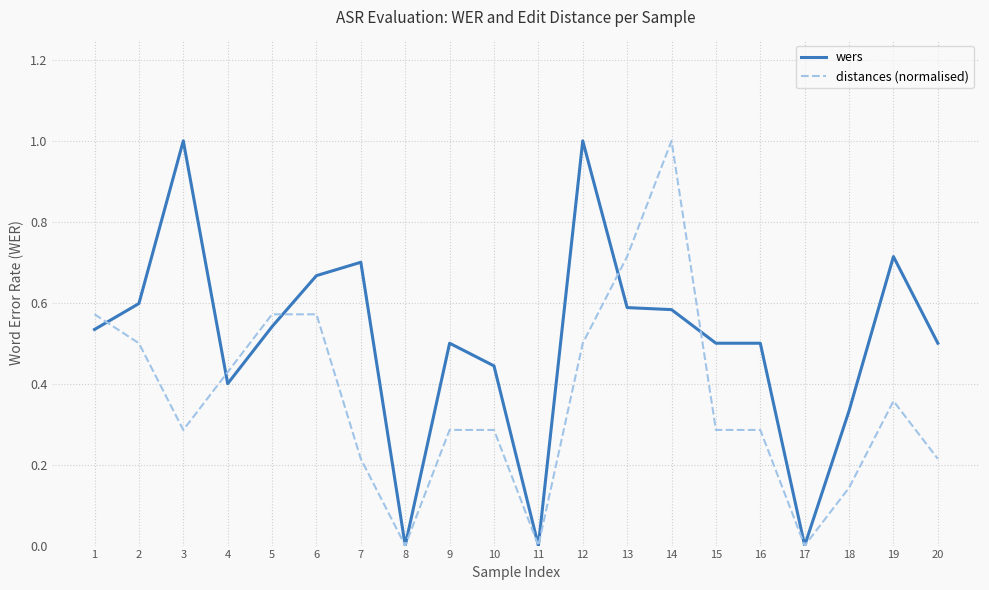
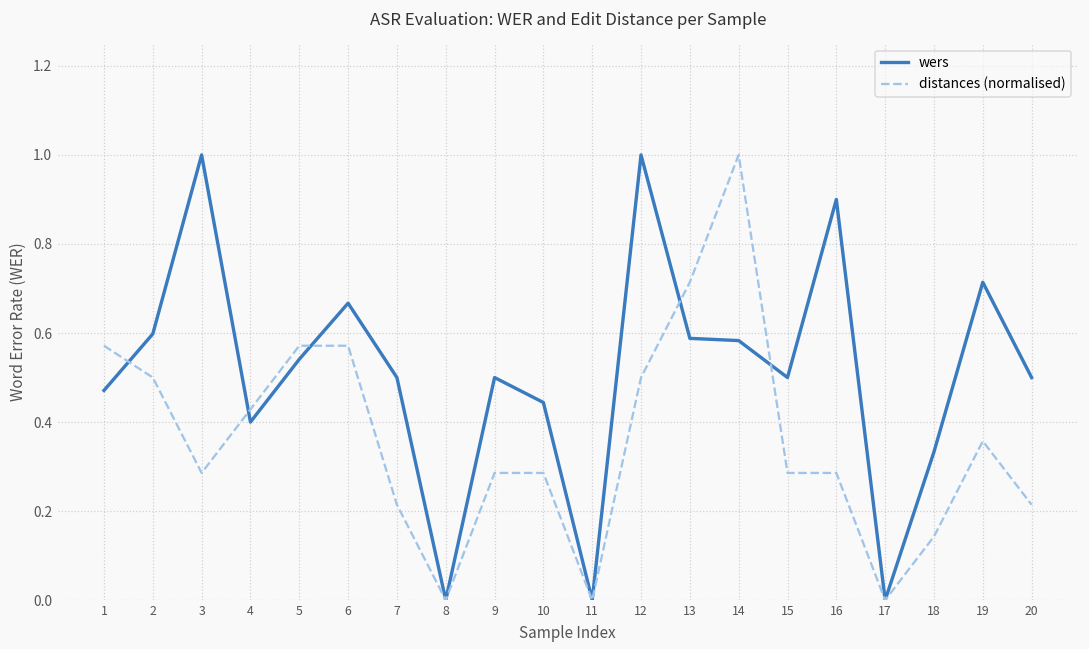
wers, 1: 0.53 -> 0.47
wers, 7: 0.7 -> 0.5
wers, 16: 0.5 -> 0.9
